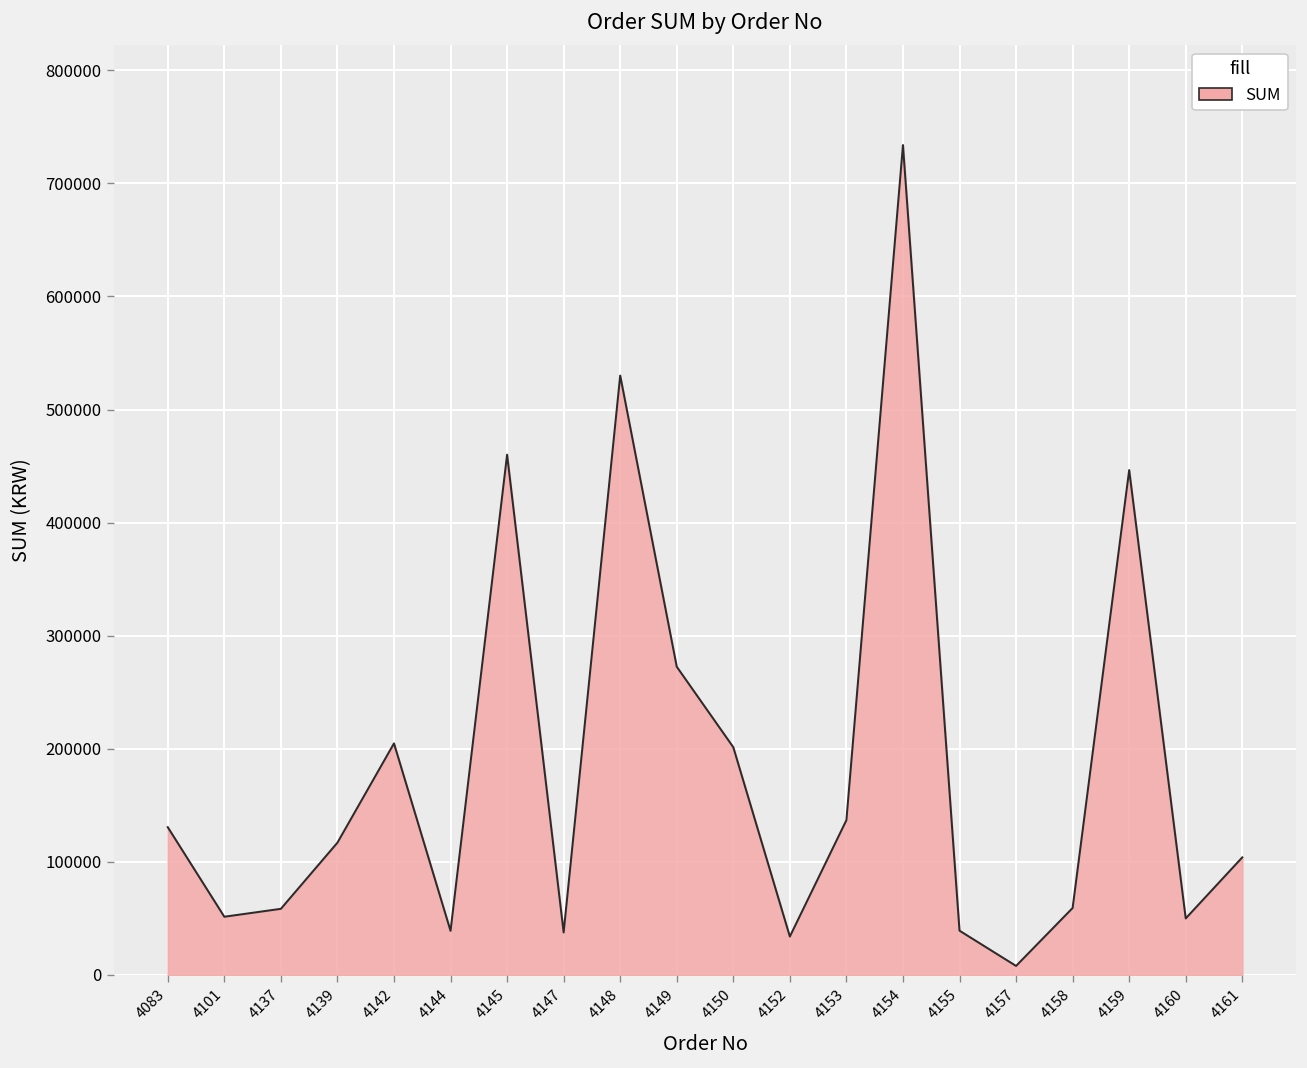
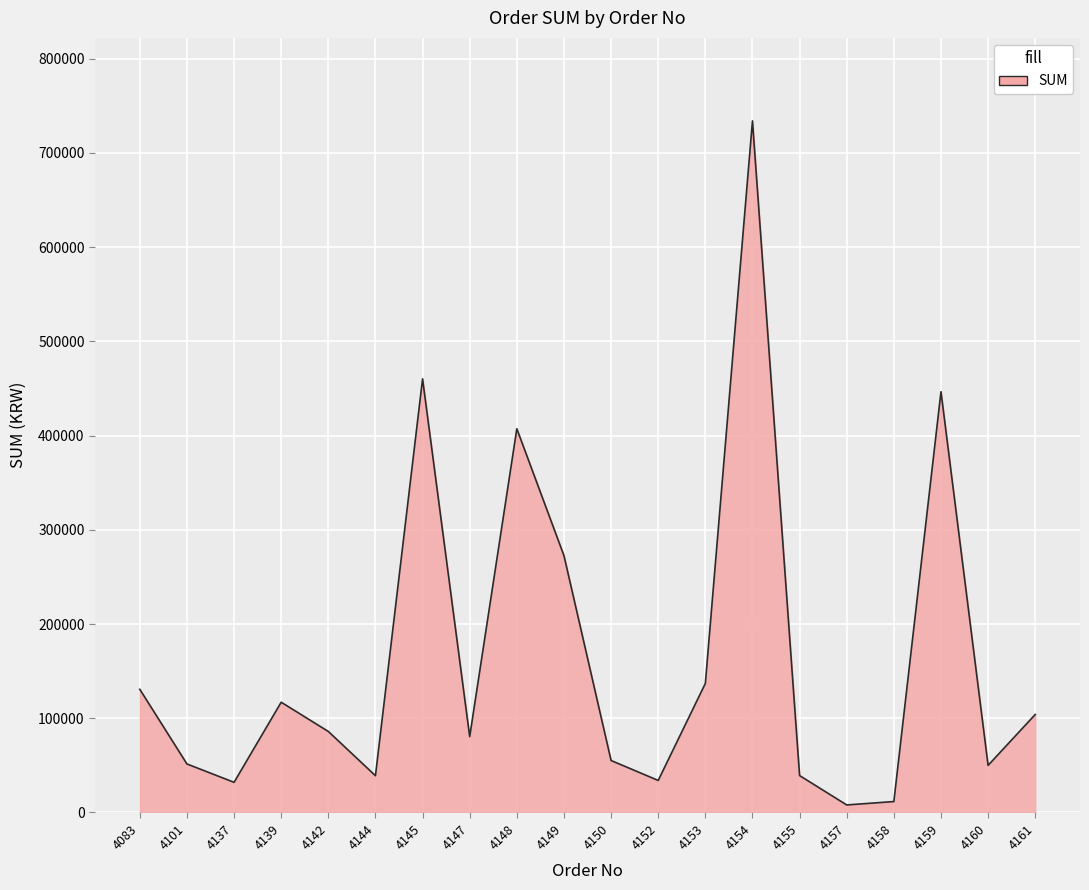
4137: 60000 -> 30000
4142: 200000 -> 90000
4147: 40000 -> 80000
4148: 530000 -> 410000
4150: 200000 -> 60000
4158: 60000 -> 10000
